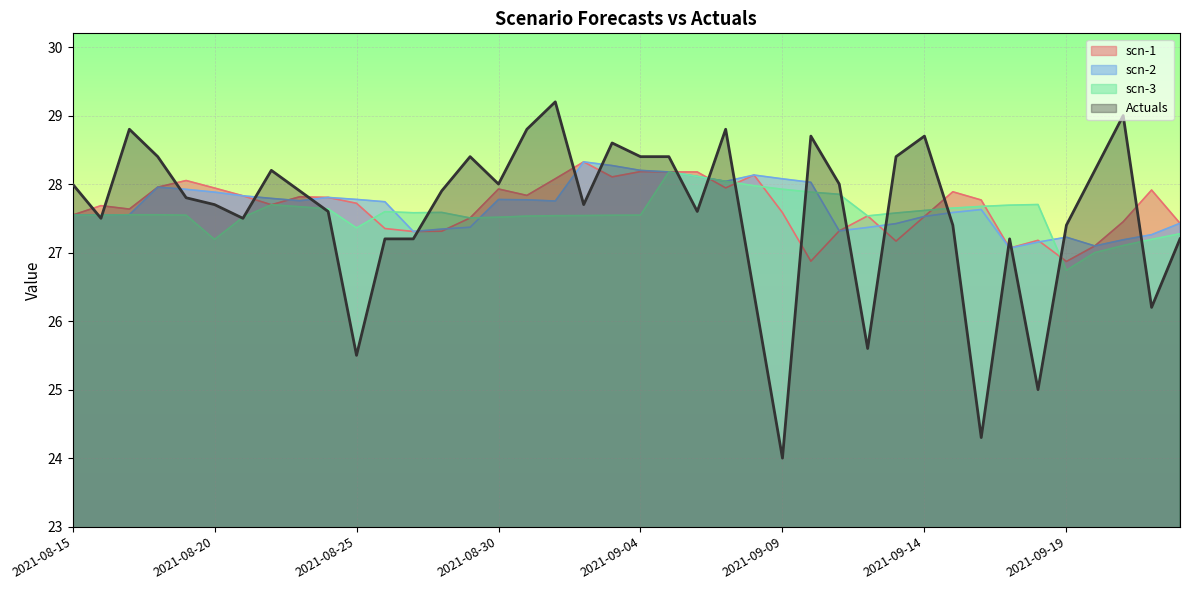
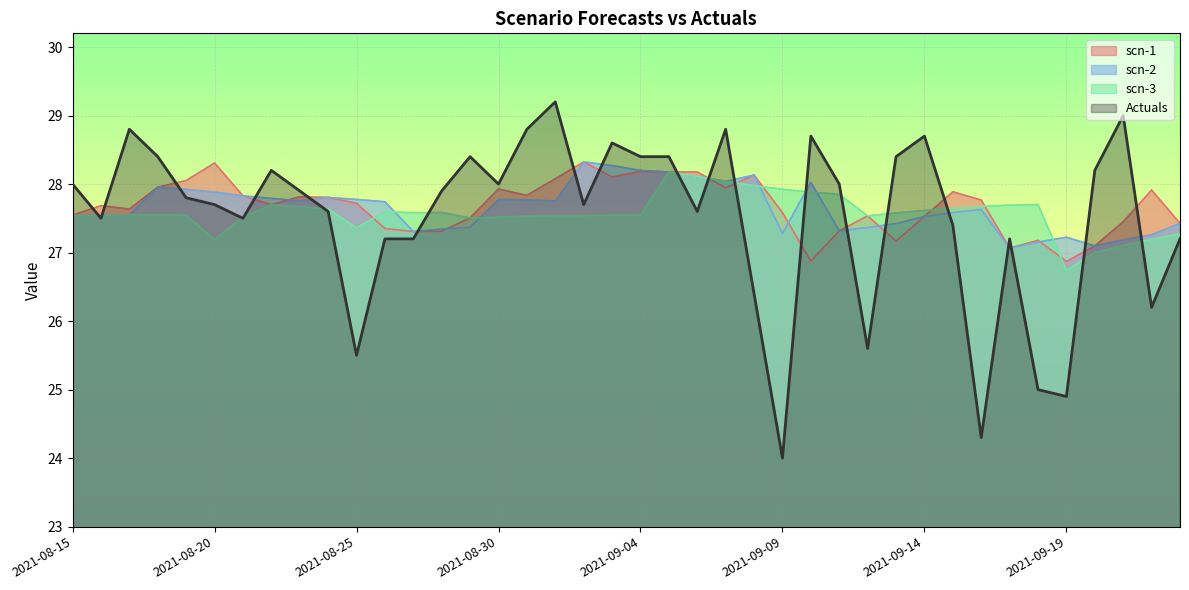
scn-1, 2021-08-20: 27.9 -> 28.3
scn-2, 2021-09-09: 28.1 -> 27.3
Actuals, 2021-09-19: 27.4 -> 24.9
